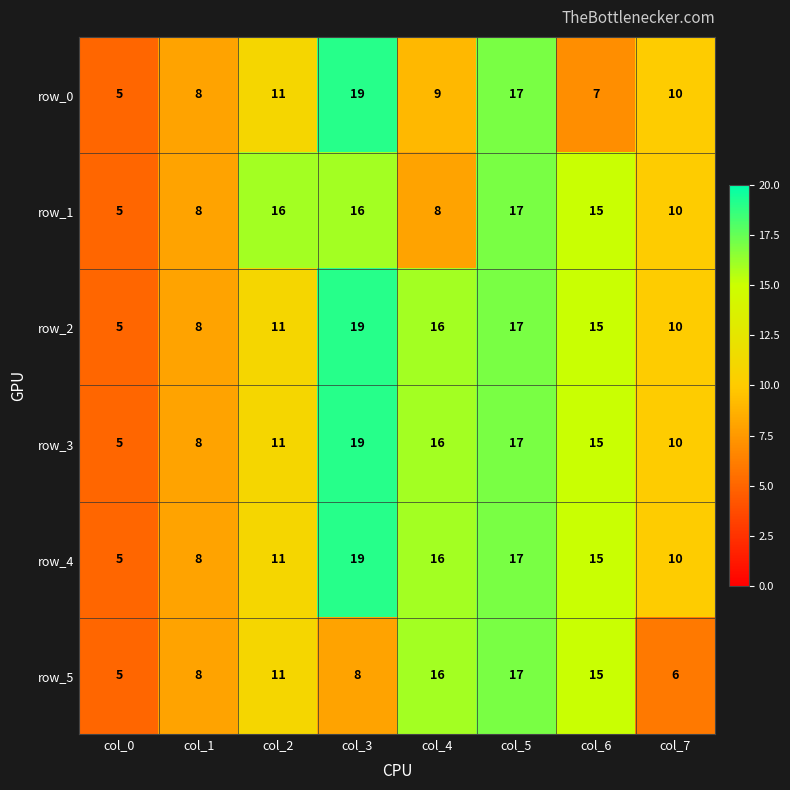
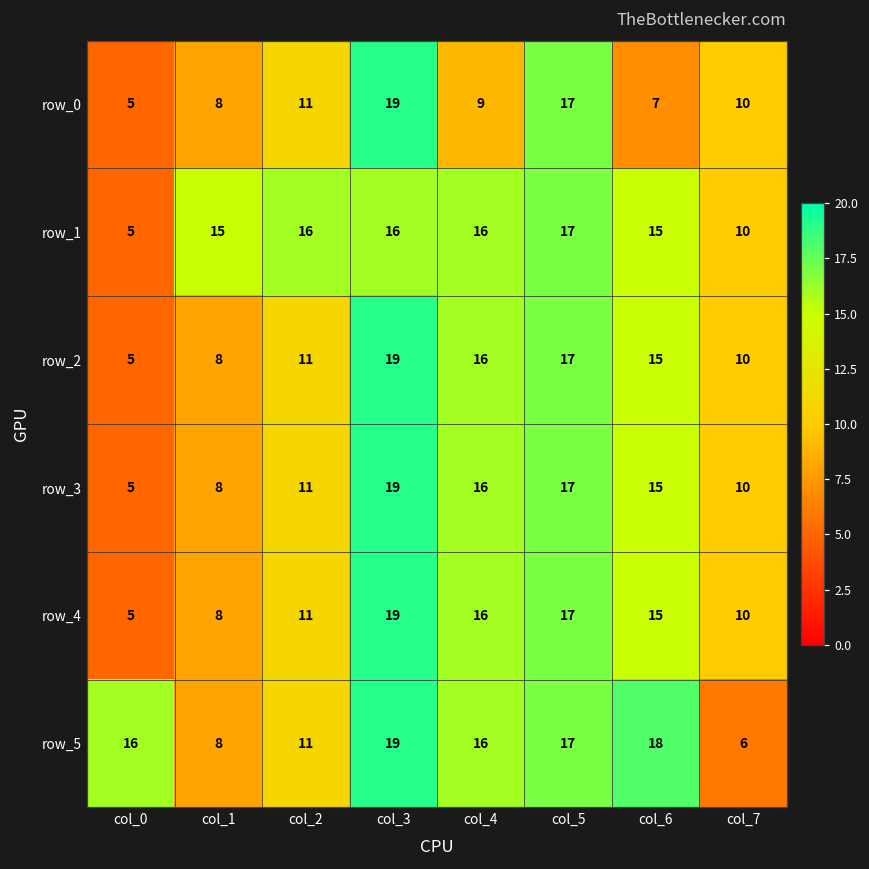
row_1, col_1: 8 -> 15
row_1, col_4: 8 -> 16
row_5, col_0: 5 -> 16
row_5, col_3: 8 -> 19
row_5, col_6: 15 -> 18
